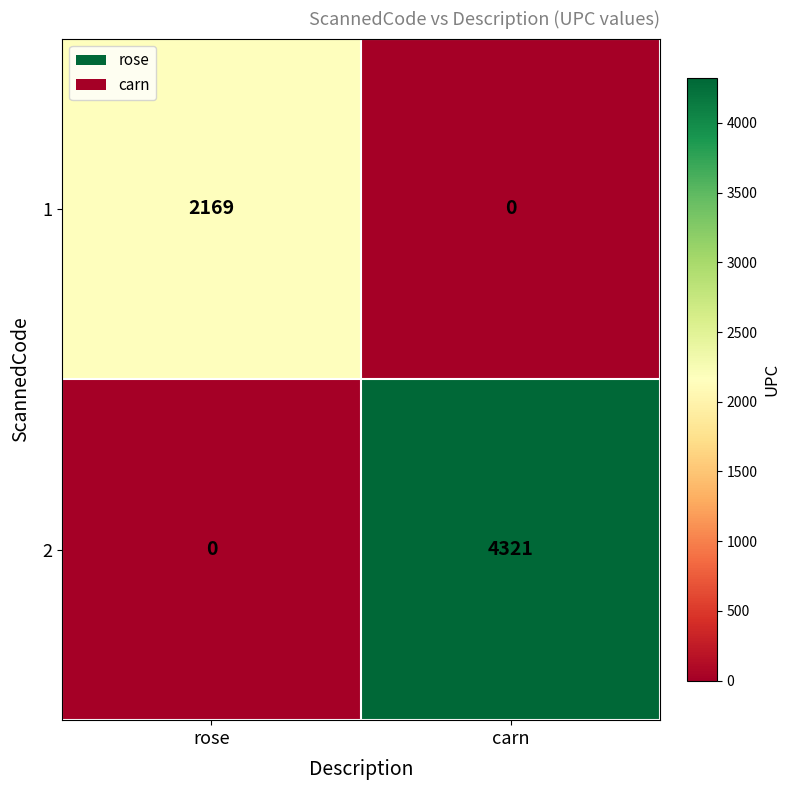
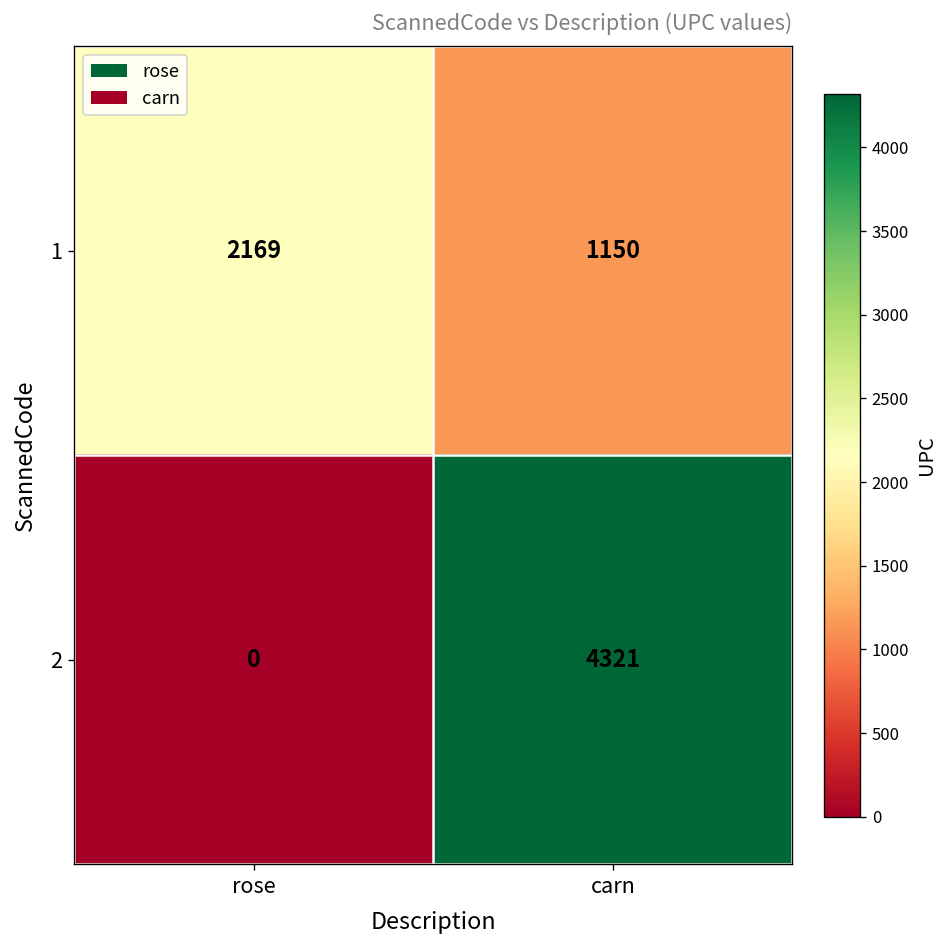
1, carn: 0 -> 1150
